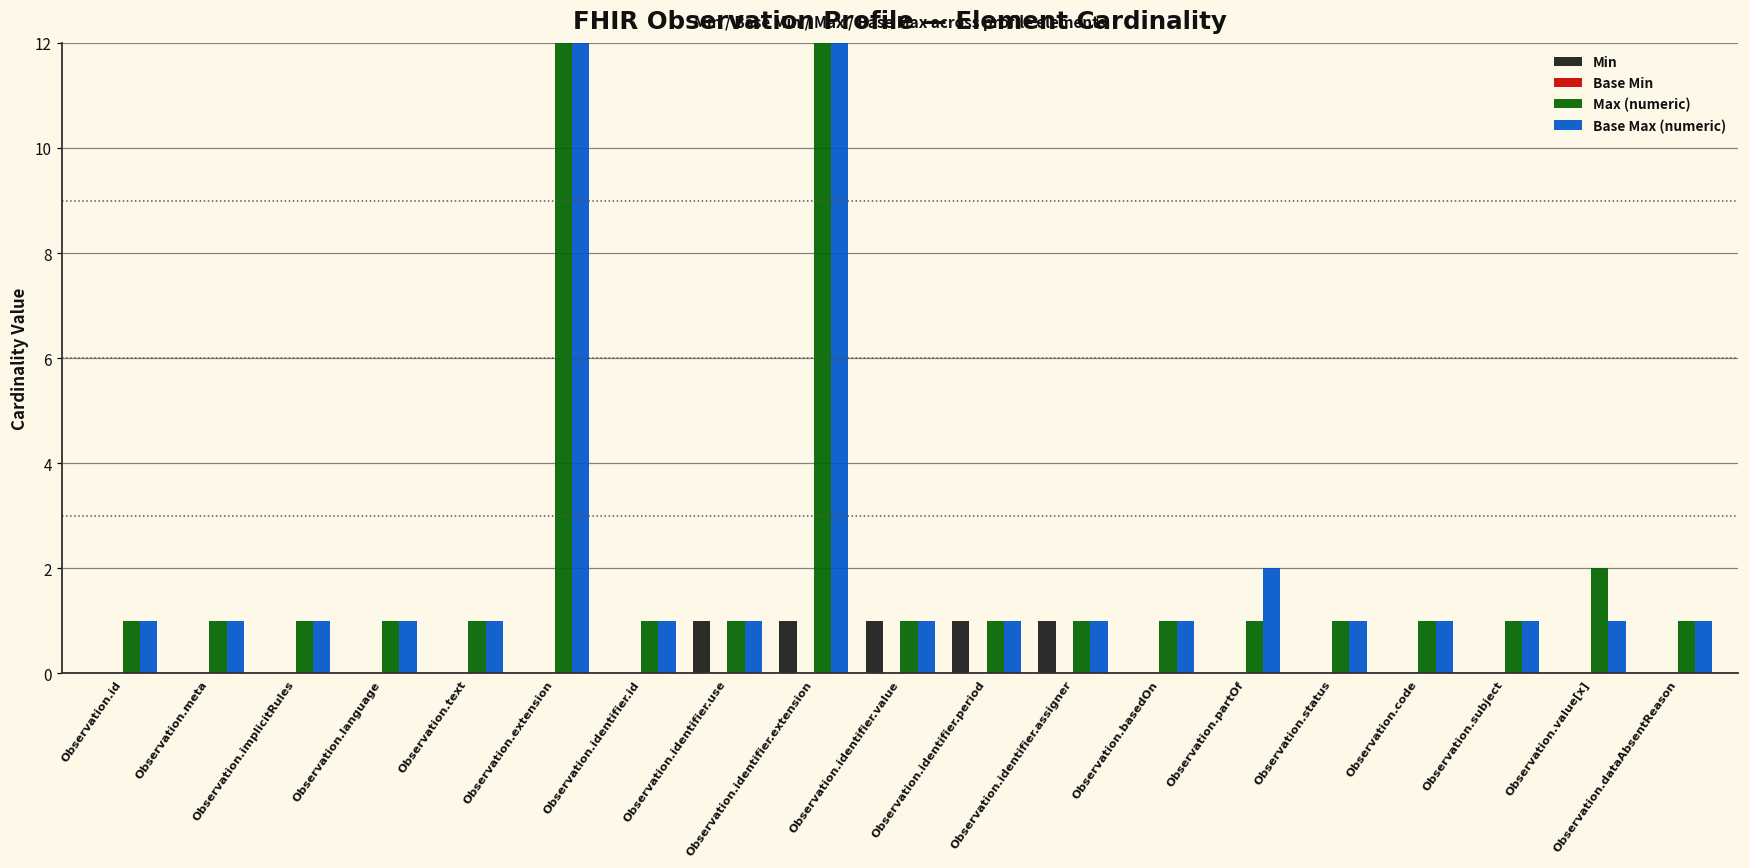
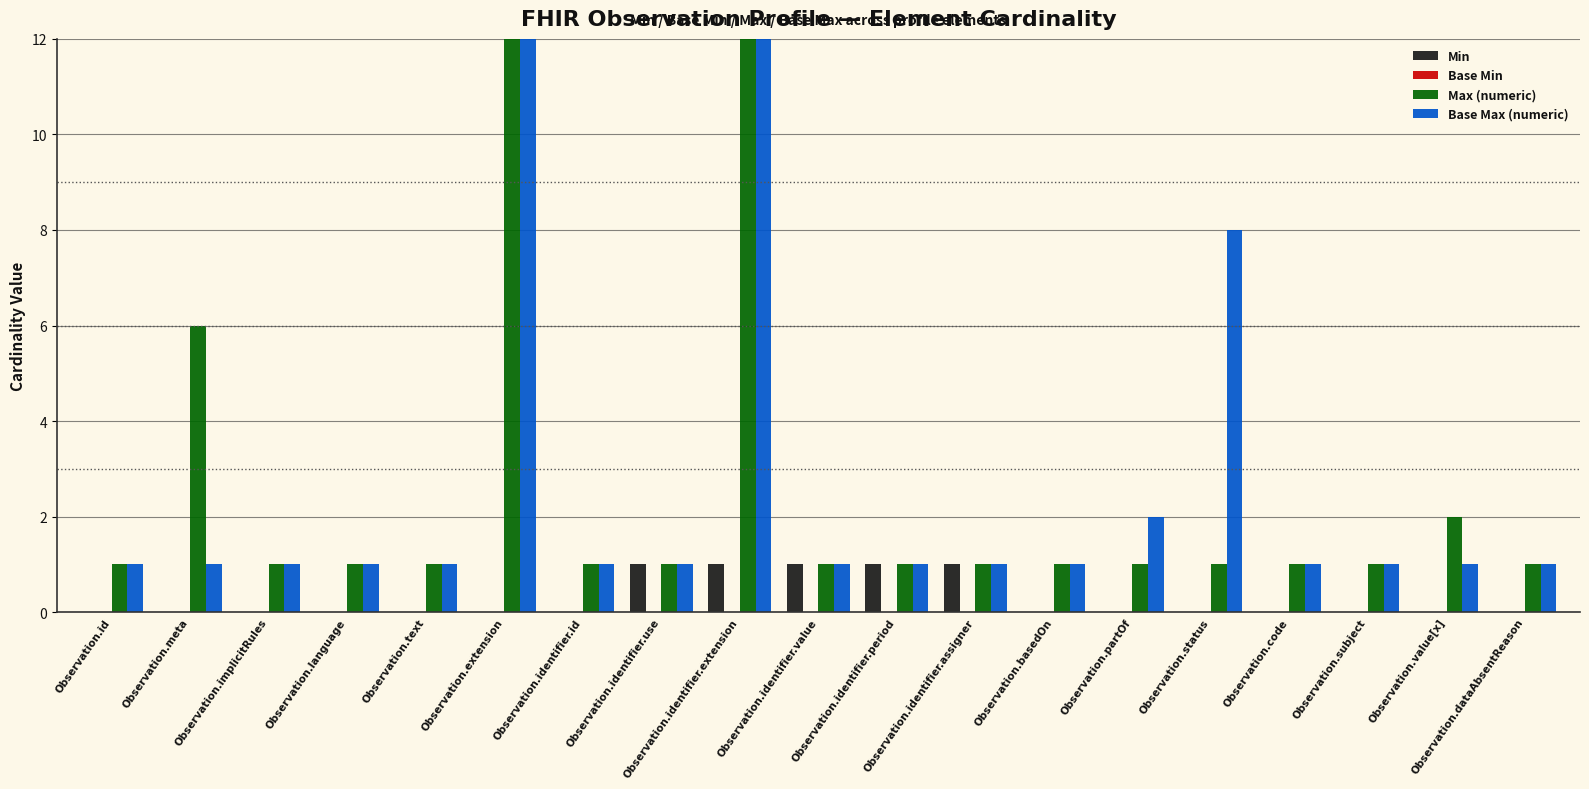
Max (numeric), Observation.meta: 1 -> 6
Base Max (numeric), Observation.status: 1 -> 8
